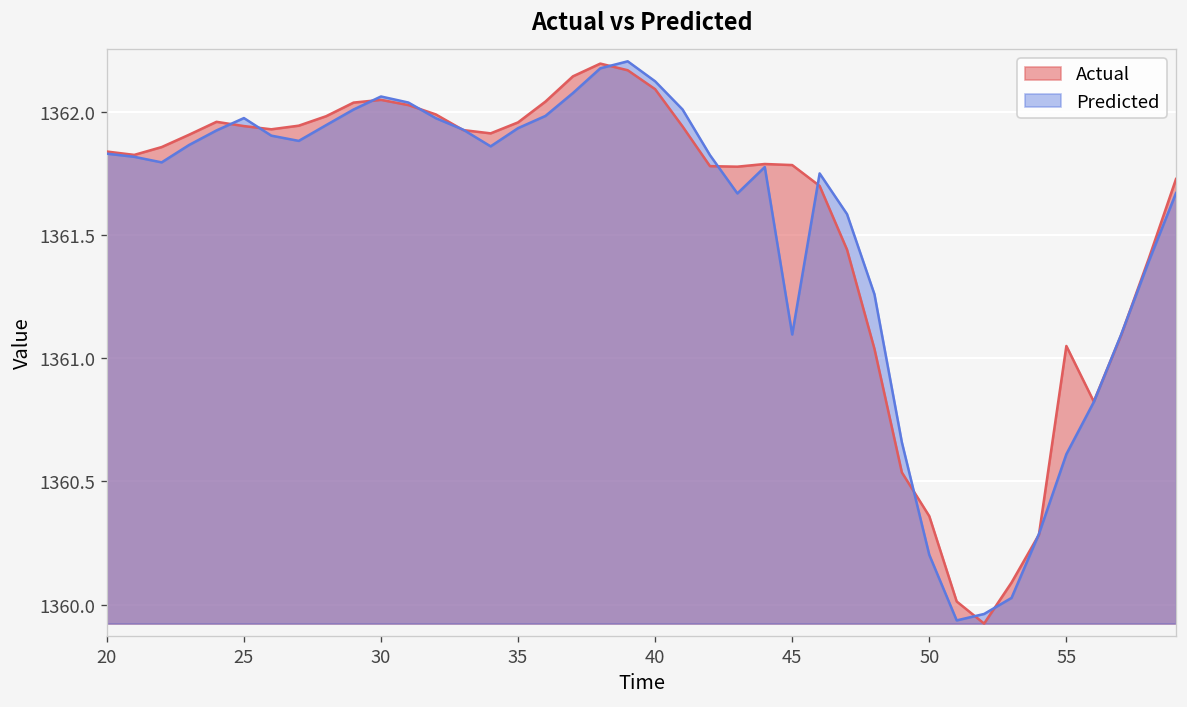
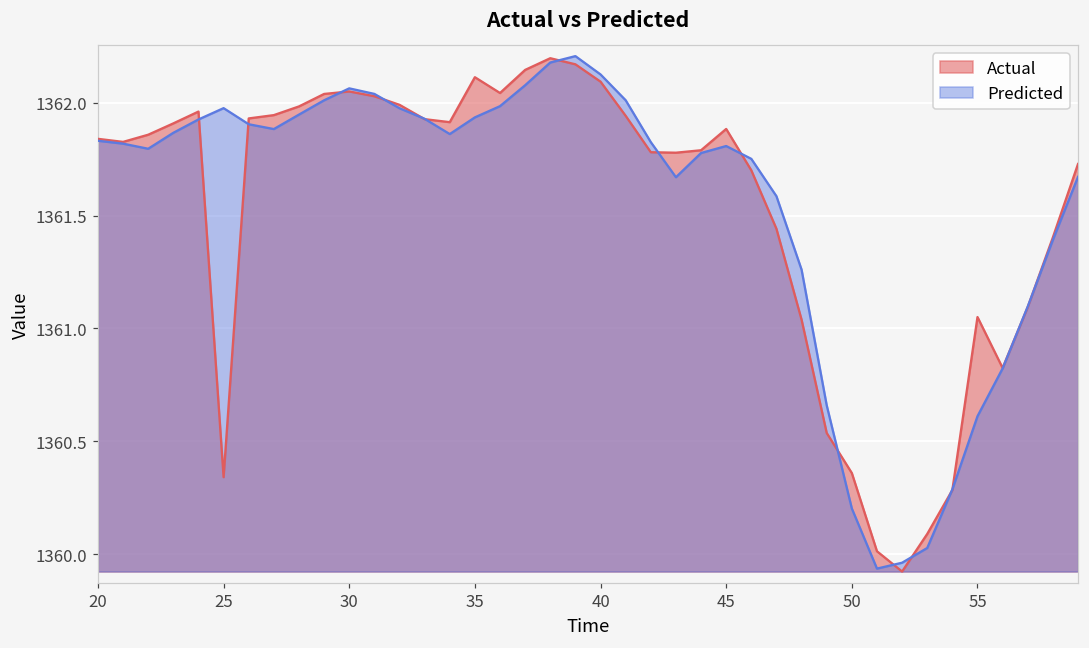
Actual, 25: 1361.94 -> 1360.34
Actual, 35: 1361.96 -> 1362.11
Actual, 45: 1361.79 -> 1361.88
Predicted, 45: 1361.10 -> 1361.81
